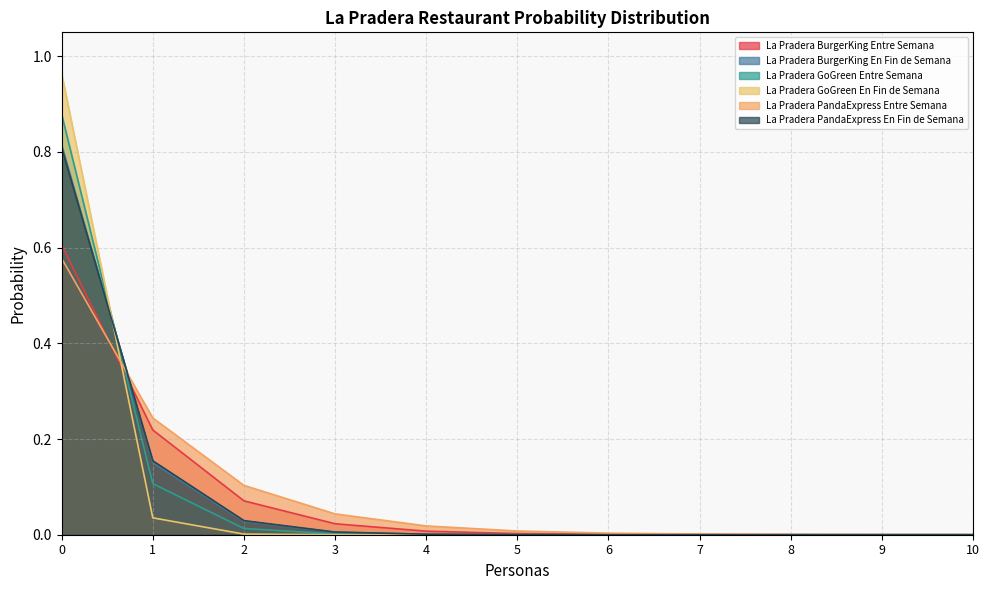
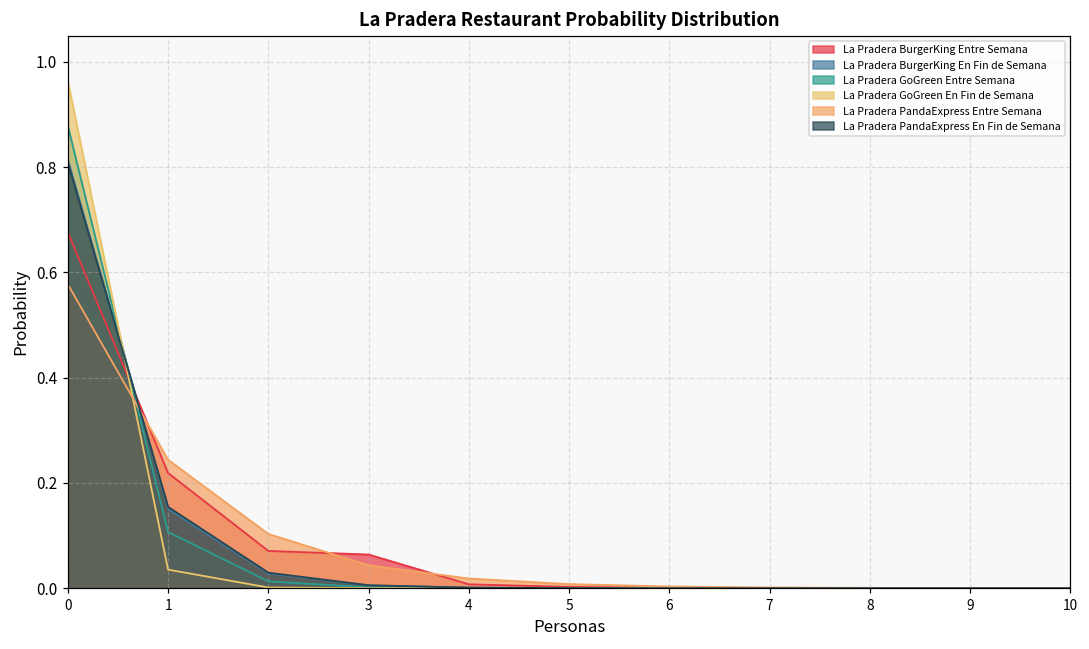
La Pradera BurgerKing Entre Semana, 0: 0.61 -> 0.68
La Pradera BurgerKing Entre Semana, 3: 0.02 -> 0.06
